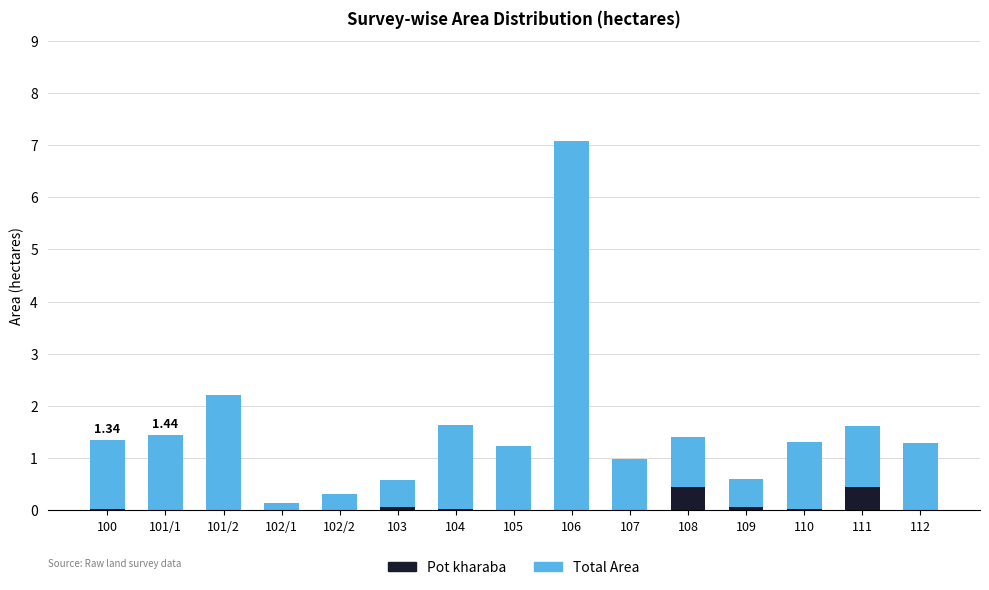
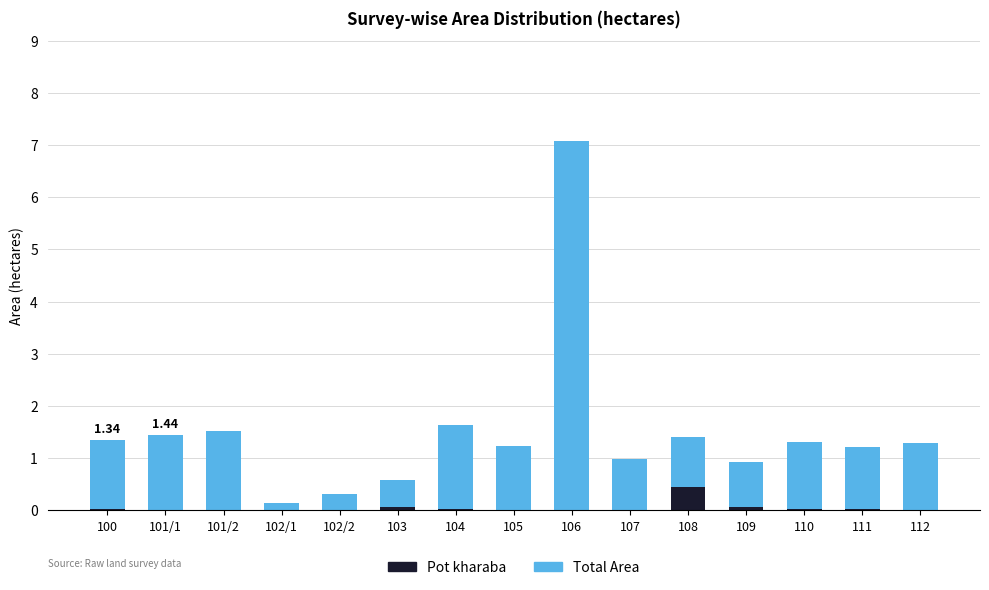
Total Area, 101/2: 2.2 -> 1.5
Total Area, 109: 0.5 -> 0.9
Pot kharaba, 111: 0.4 -> 0.0
